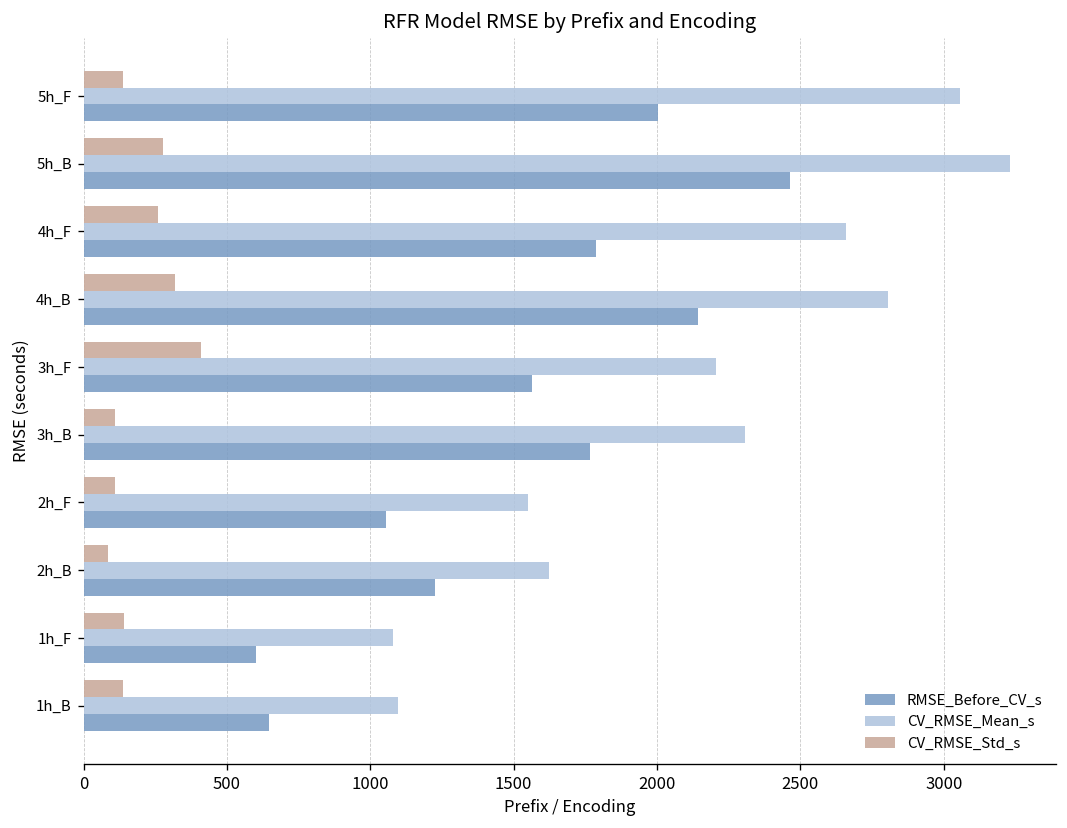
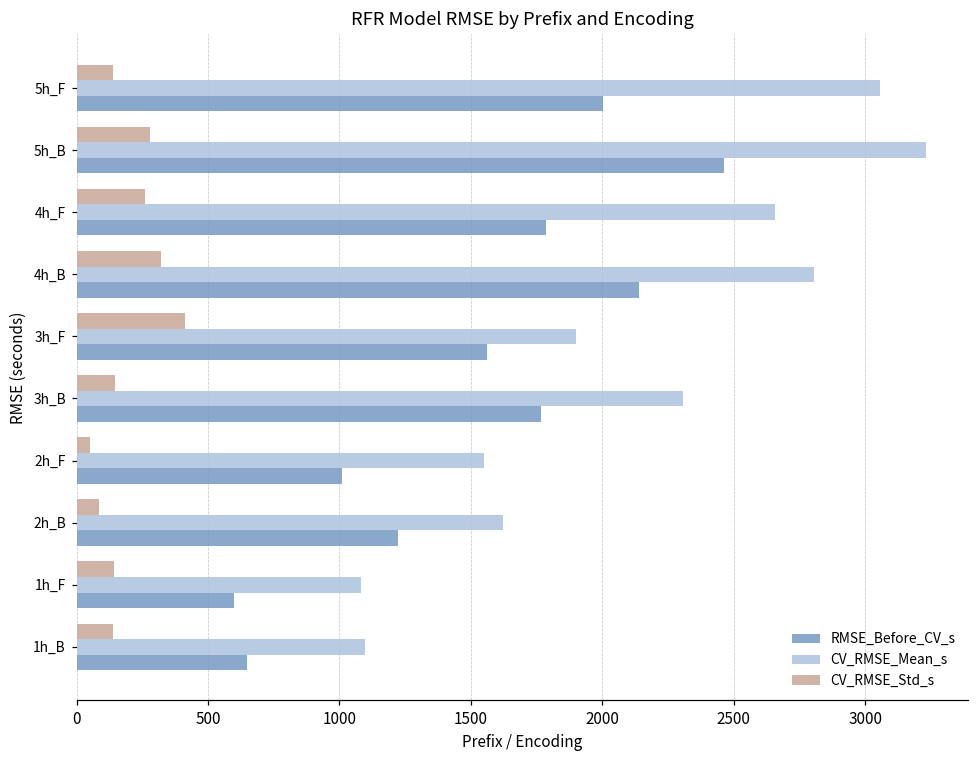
CV_RMSE_Mean_s, 3h_F: 2200 -> 1900
CV_RMSE_Std_s, 3h_B: 110 -> 150
CV_RMSE_Std_s, 2h_F: 110 -> 50
RMSE_Before_CV_s, 2h_F: 1060 -> 1010
